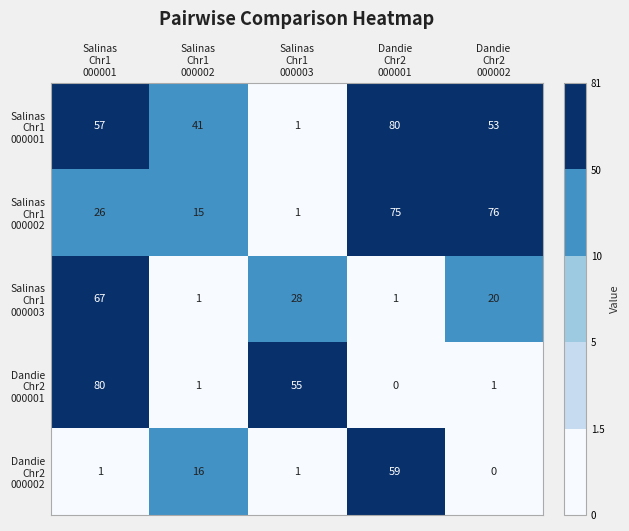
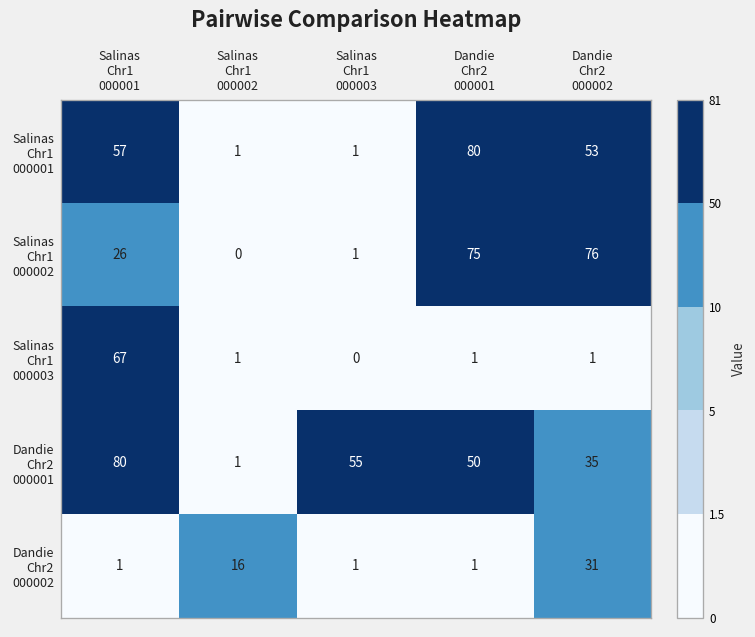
Salinas Chr1 000001, Salinas Chr1 000002: 41 -> 1
Salinas Chr1 000002, Salinas Chr1 000002: 15 -> 0
Salinas Chr1 000003, Salinas Chr1 000003: 28 -> 0
Salinas Chr1 000003, Dandie Chr2 000002: 20 -> 1
Dandie Chr2 000001, Dandie Chr2 000001: 0 -> 50
Dandie Chr2 000001, Dandie Chr2 000002: 1 -> 35
Dandie Chr2 000002, Dandie Chr2 000001: 59 -> 1
Dandie Chr2 000002, Dandie Chr2 000002: 0 -> 31
